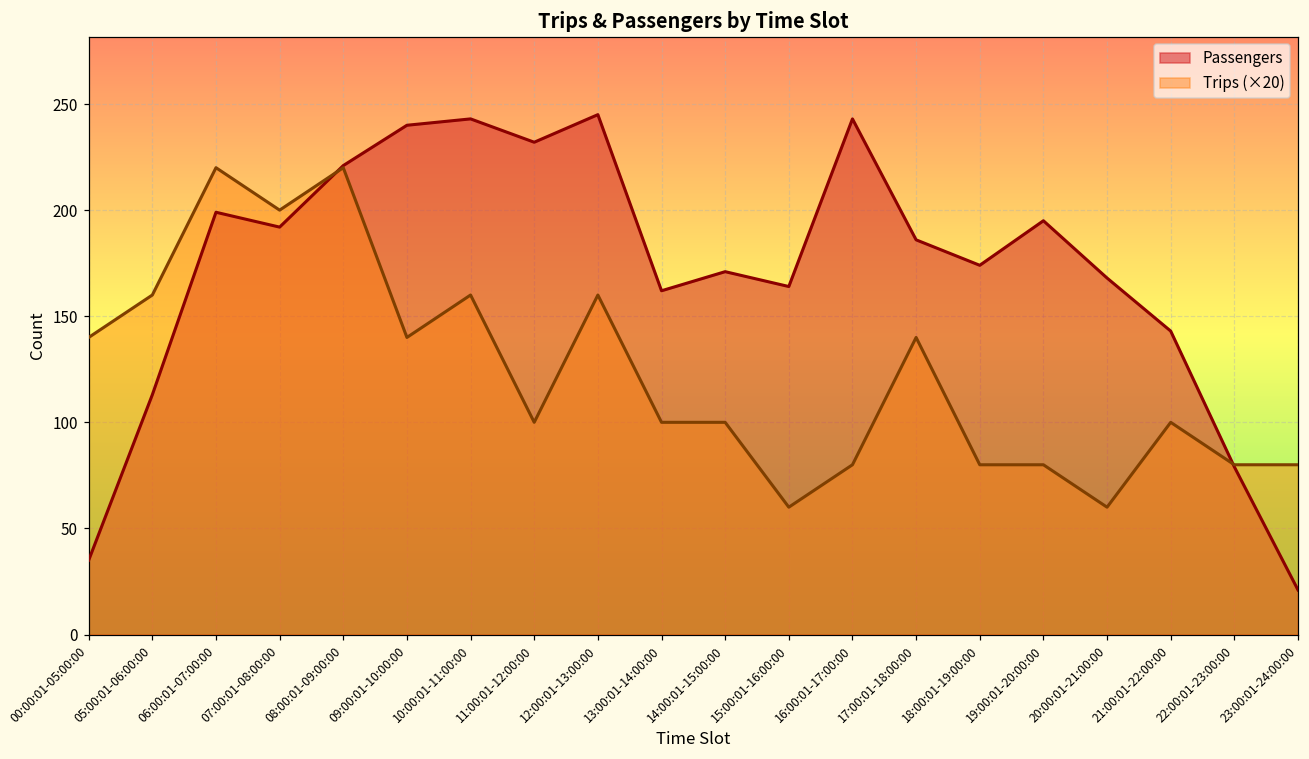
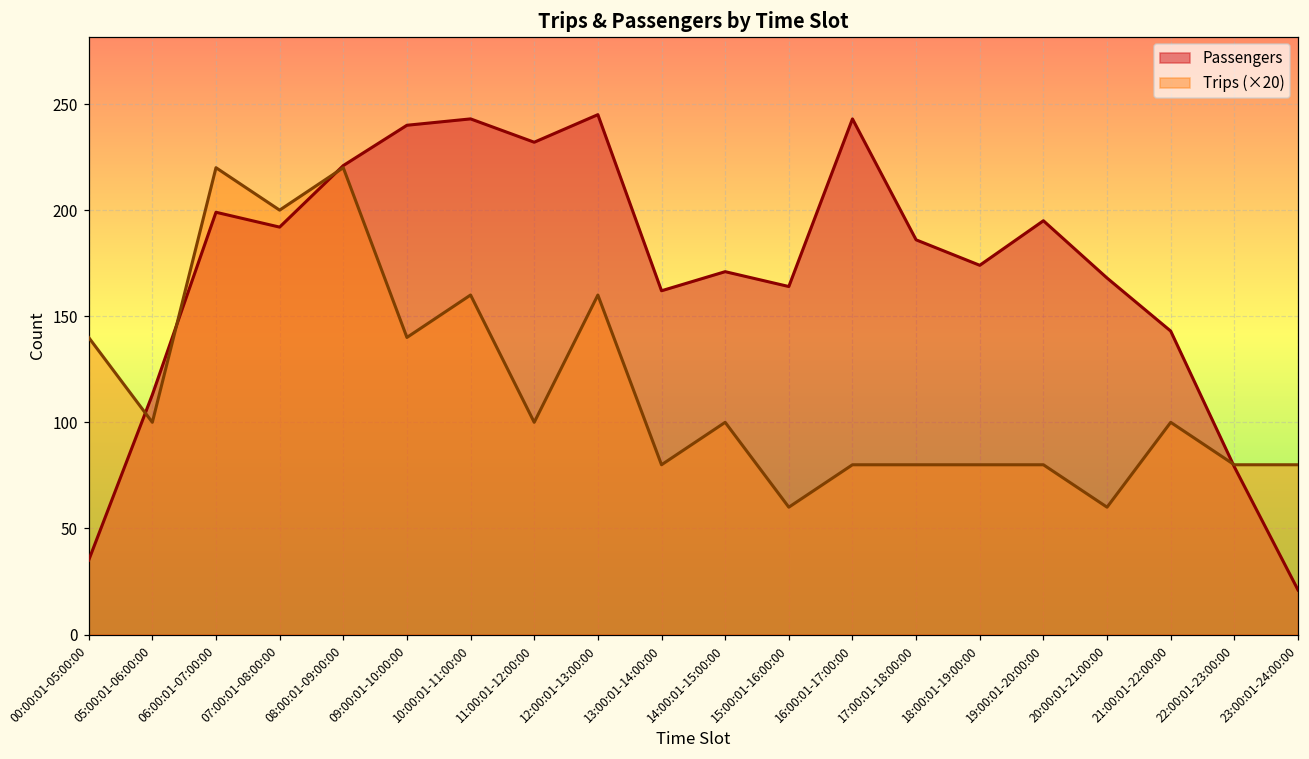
Trips (×20), 05:00:01-06:00:00: 160 -> 100
Trips (×20), 13:00:01-14:00:00: 100 -> 80
Trips (×20), 17:00:01-18:00:00: 140 -> 80
